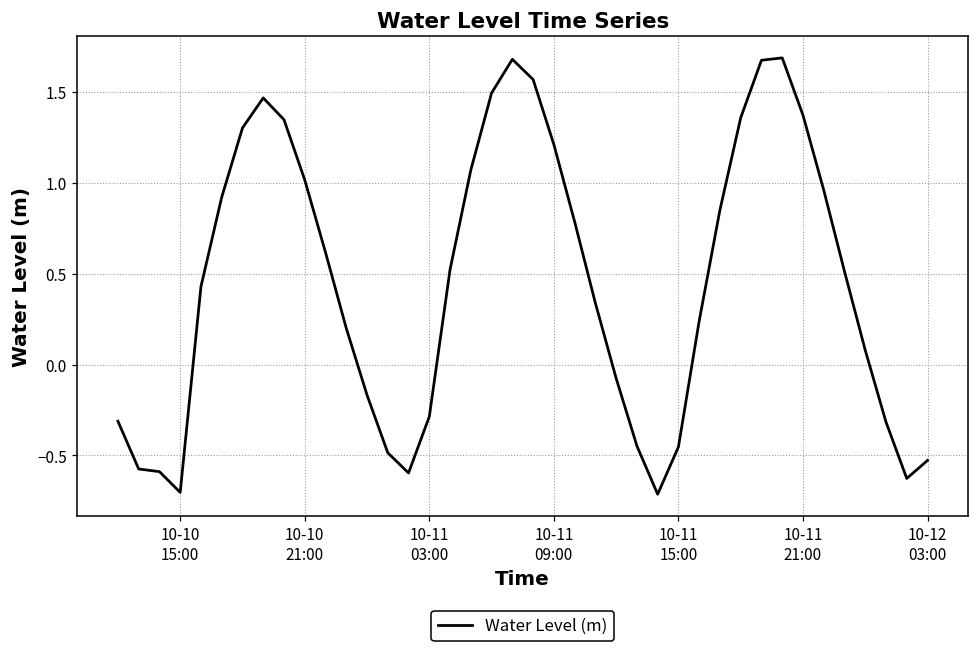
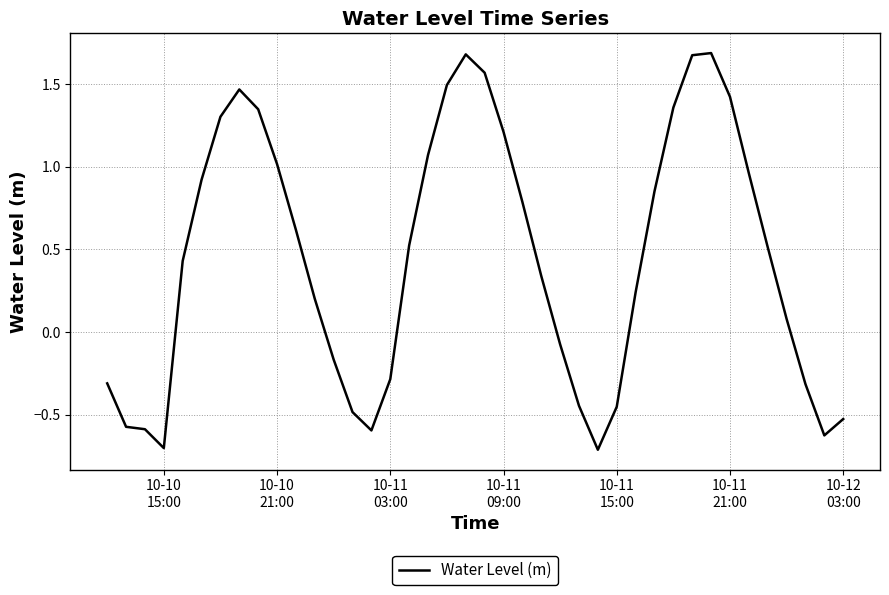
10-11 21:00: 1.37 -> 1.42
